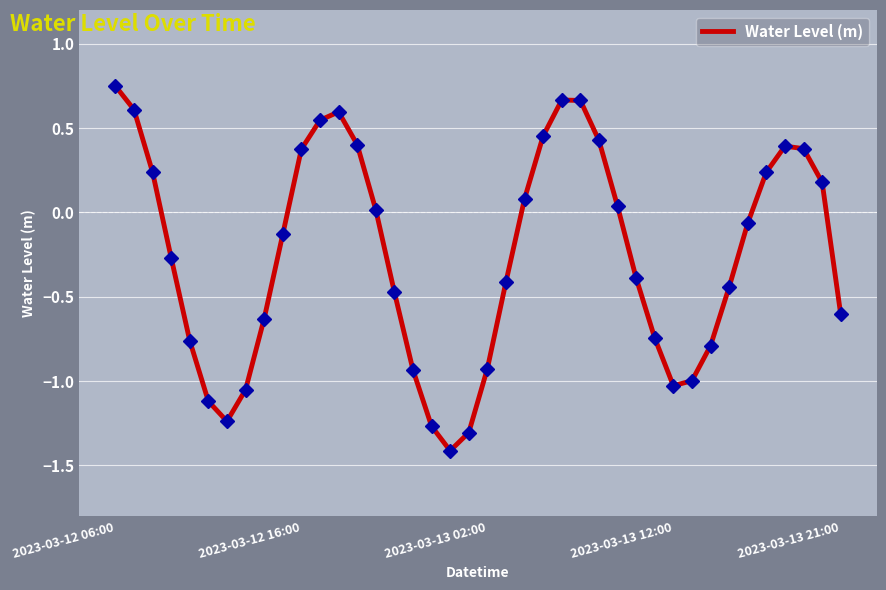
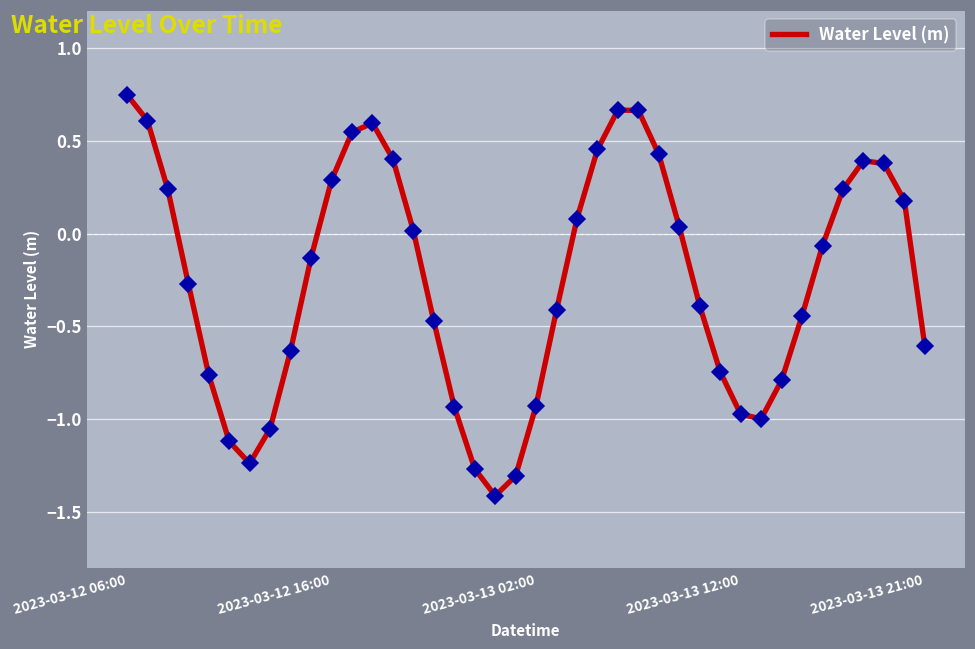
2023-03-12 16:00: 0.38 -> 0.29
2023-03-13 12:00: -1.03 -> -0.97
